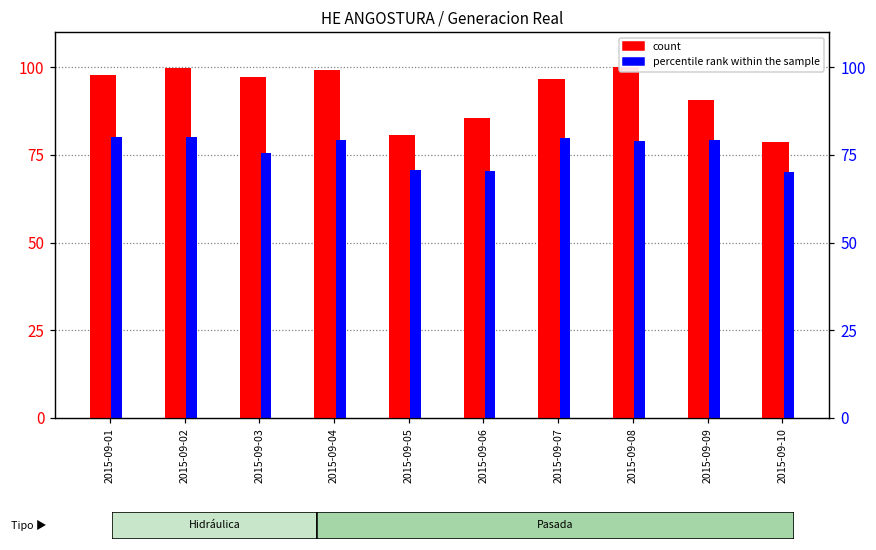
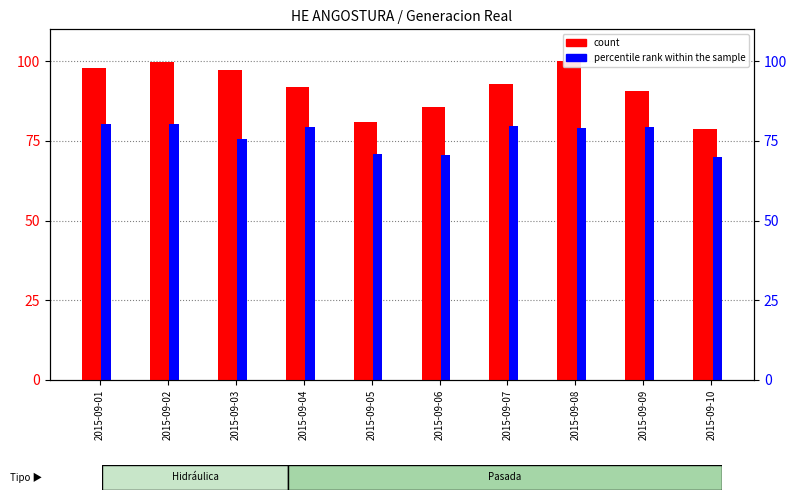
count, 2015-09-04: 99 -> 92
count, 2015-09-07: 97 -> 93
